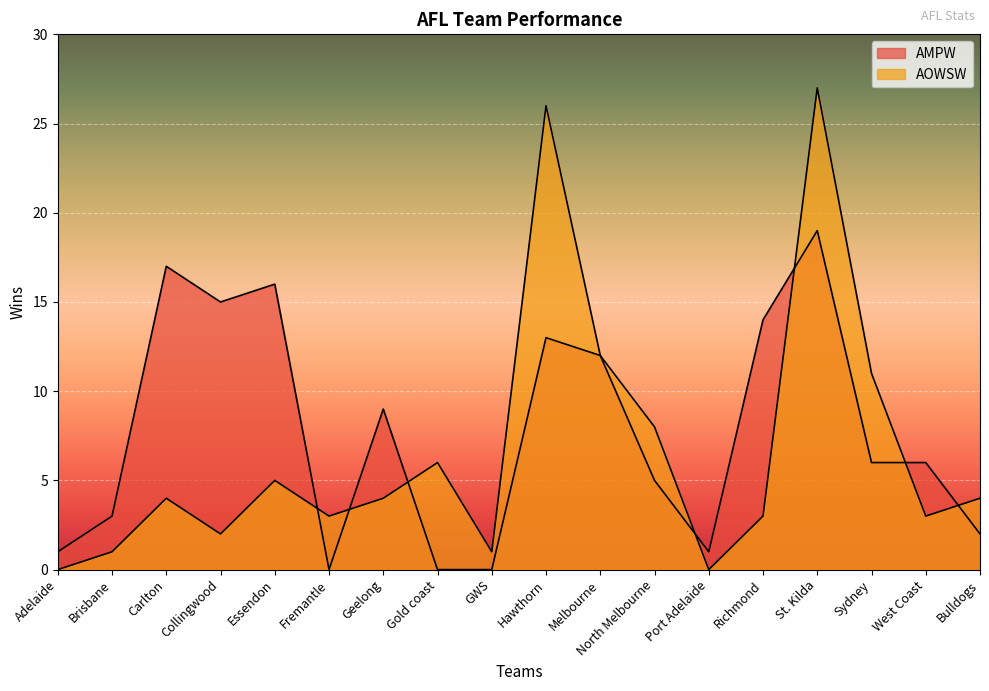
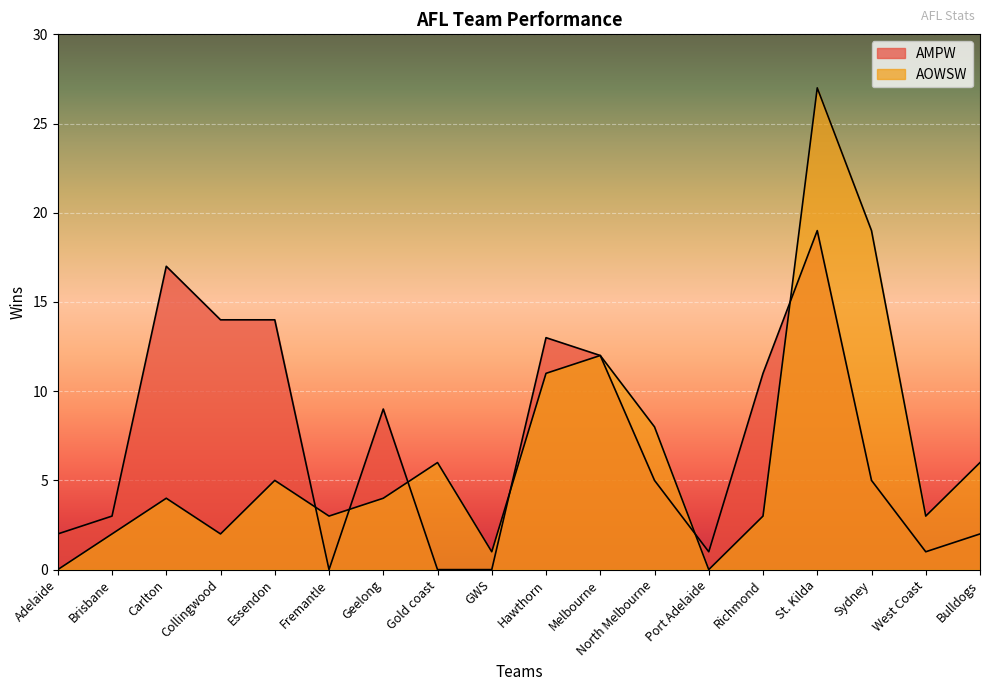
AMPW, Adelaide: 1 -> 2
AOWSW, Brisbane: 1 -> 2
AMPW, Collingwood: 15 -> 14
AMPW, Essendon: 16 -> 14
AOWSW, Hawthorn: 26 -> 11
AMPW, Richmond: 14 -> 11
AMPW, Sydney: 6 -> 5
AOWSW, Sydney: 11 -> 19
AMPW, West Coast: 6 -> 1
AOWSW, Bulldogs: 4 -> 6
